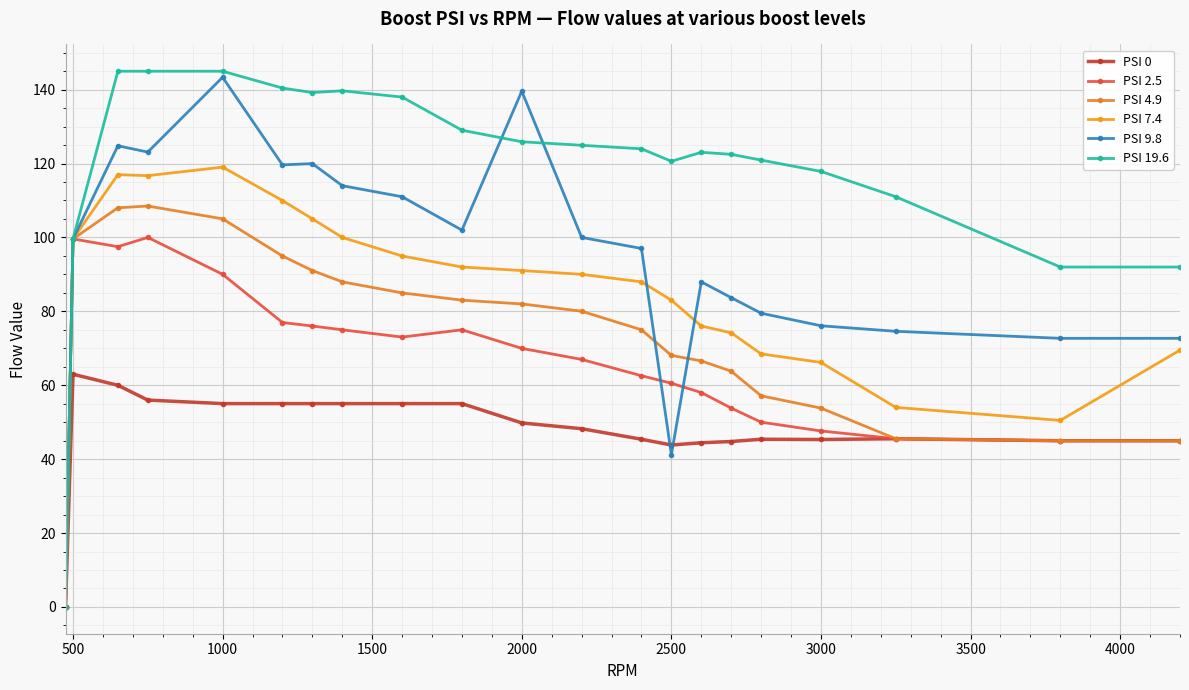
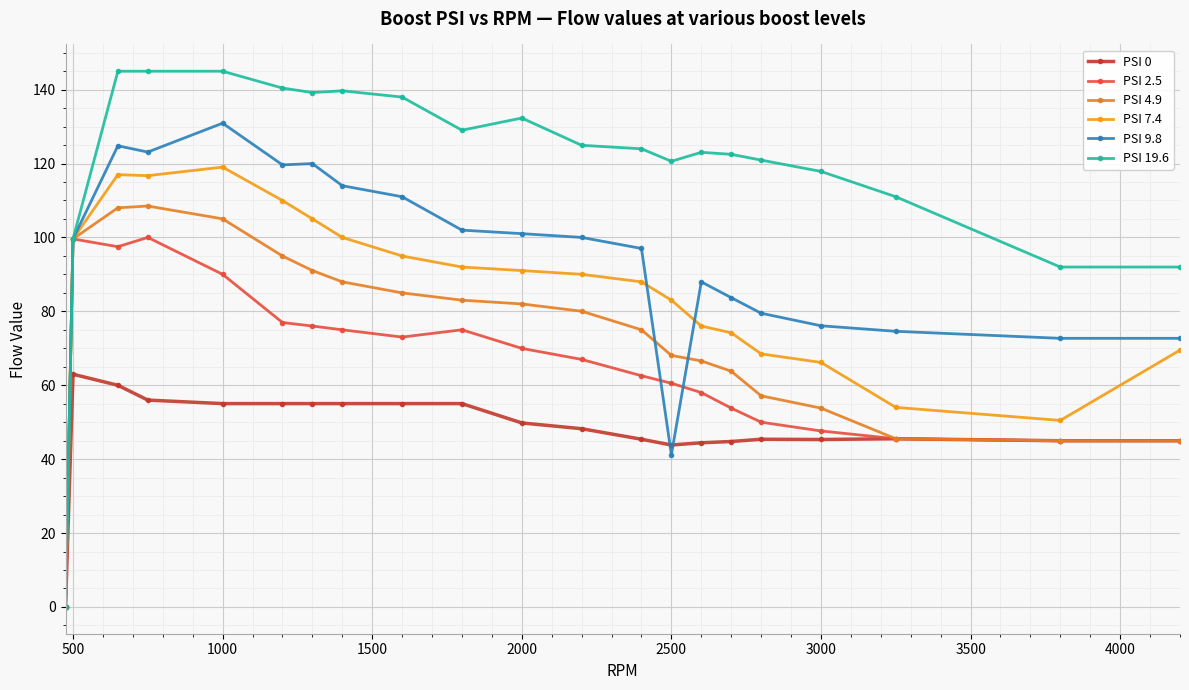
PSI 9.8, 1000: 143 -> 131
PSI 9.8, 2000: 140 -> 101
PSI 19.6, 2000: 126 -> 132
